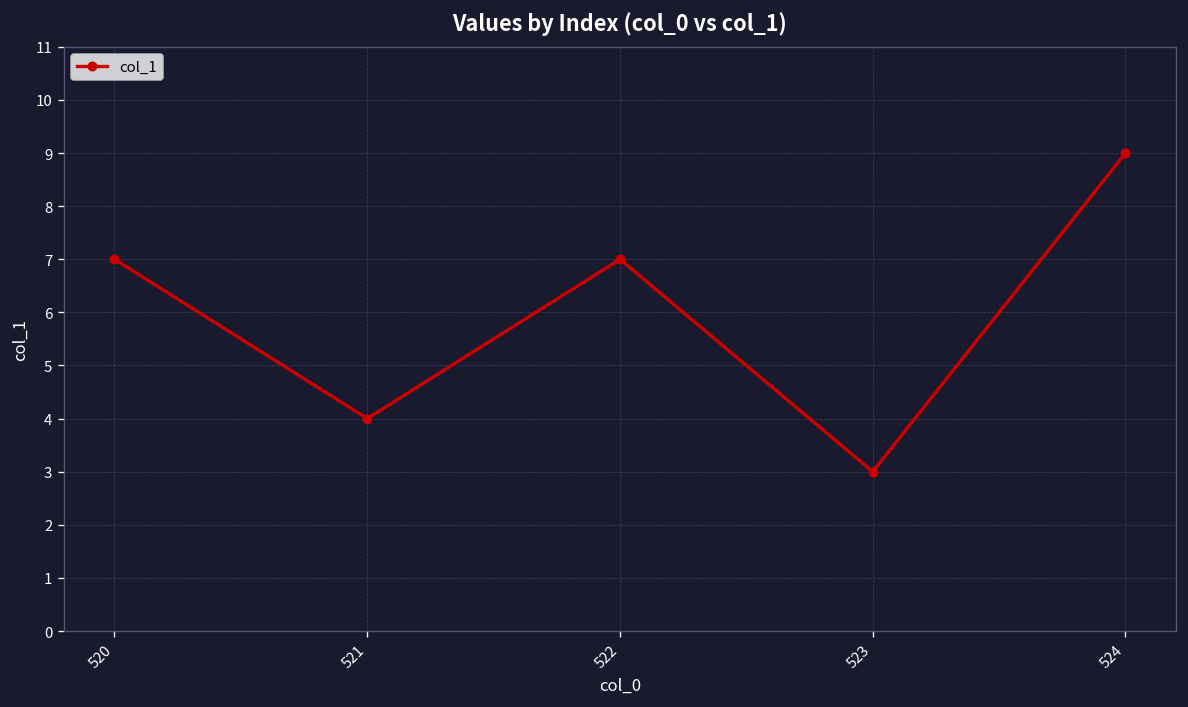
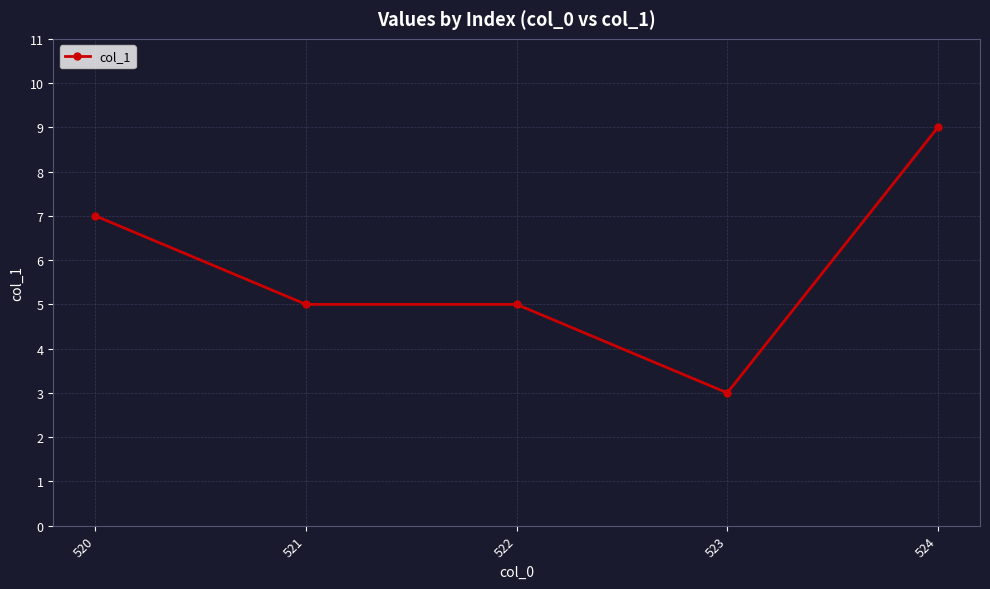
521: 4 -> 5
522: 7 -> 5
